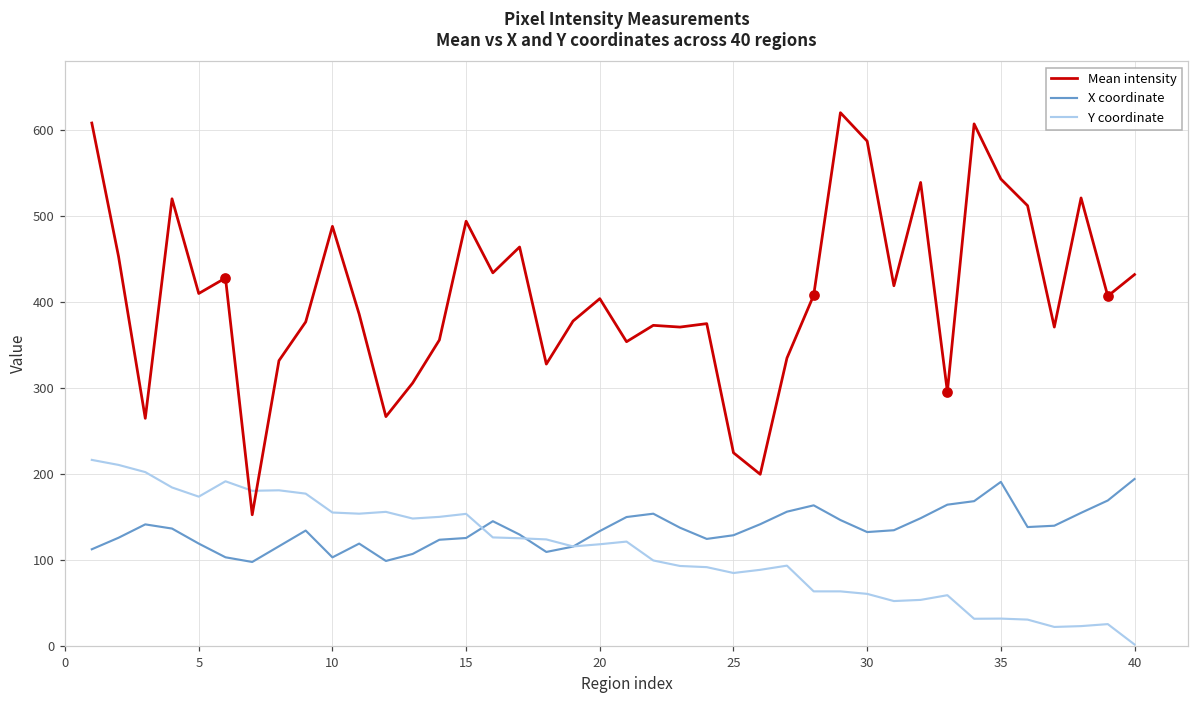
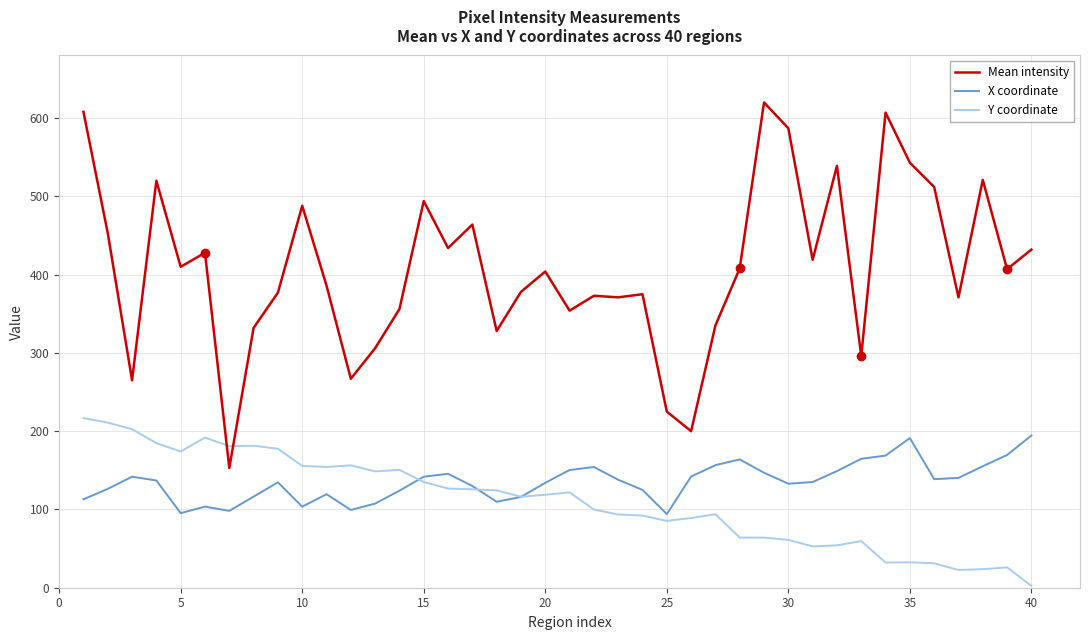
X coordinate, 5: 120 -> 100
X coordinate, 15: 130 -> 140
Y coordinate, 15: 150 -> 140
X coordinate, 25: 130 -> 90
